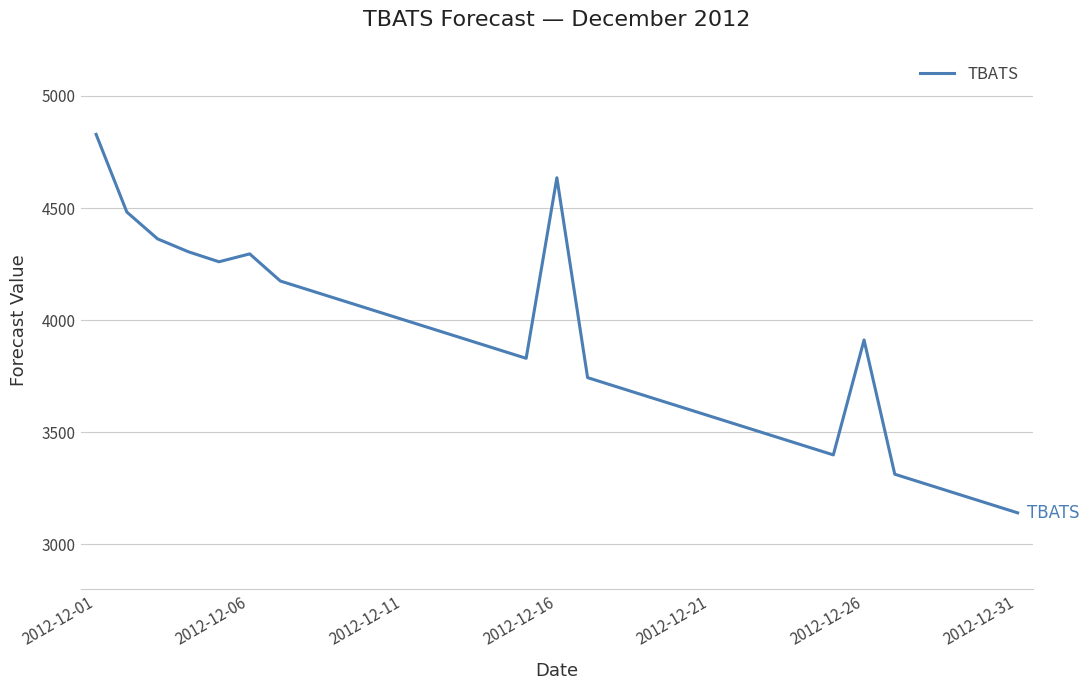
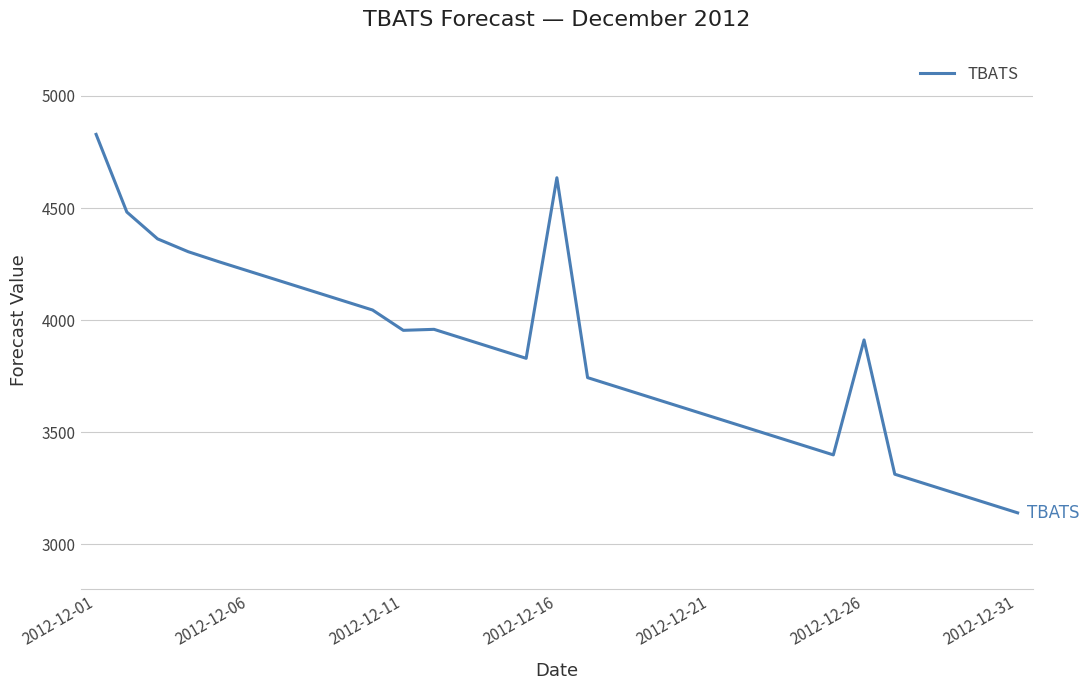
2012-12-06: 4300 -> 4220
2012-12-11: 4000 -> 3950
